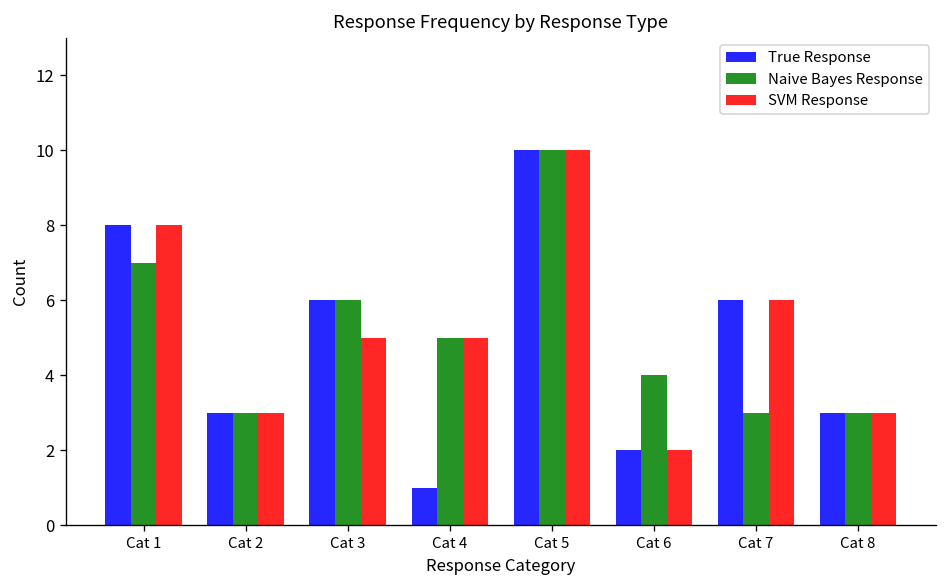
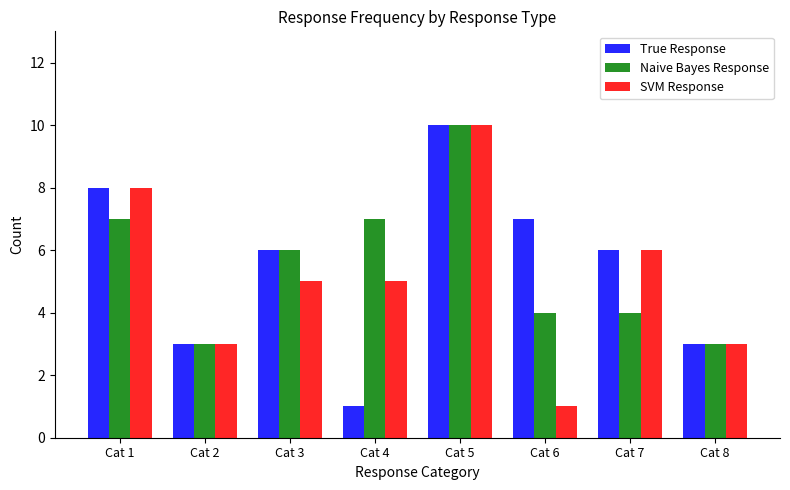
Naive Bayes Response, Cat 4: 5 -> 7
True Response, Cat 6: 2 -> 7
SVM Response, Cat 6: 2 -> 1
Naive Bayes Response, Cat 7: 3 -> 4
